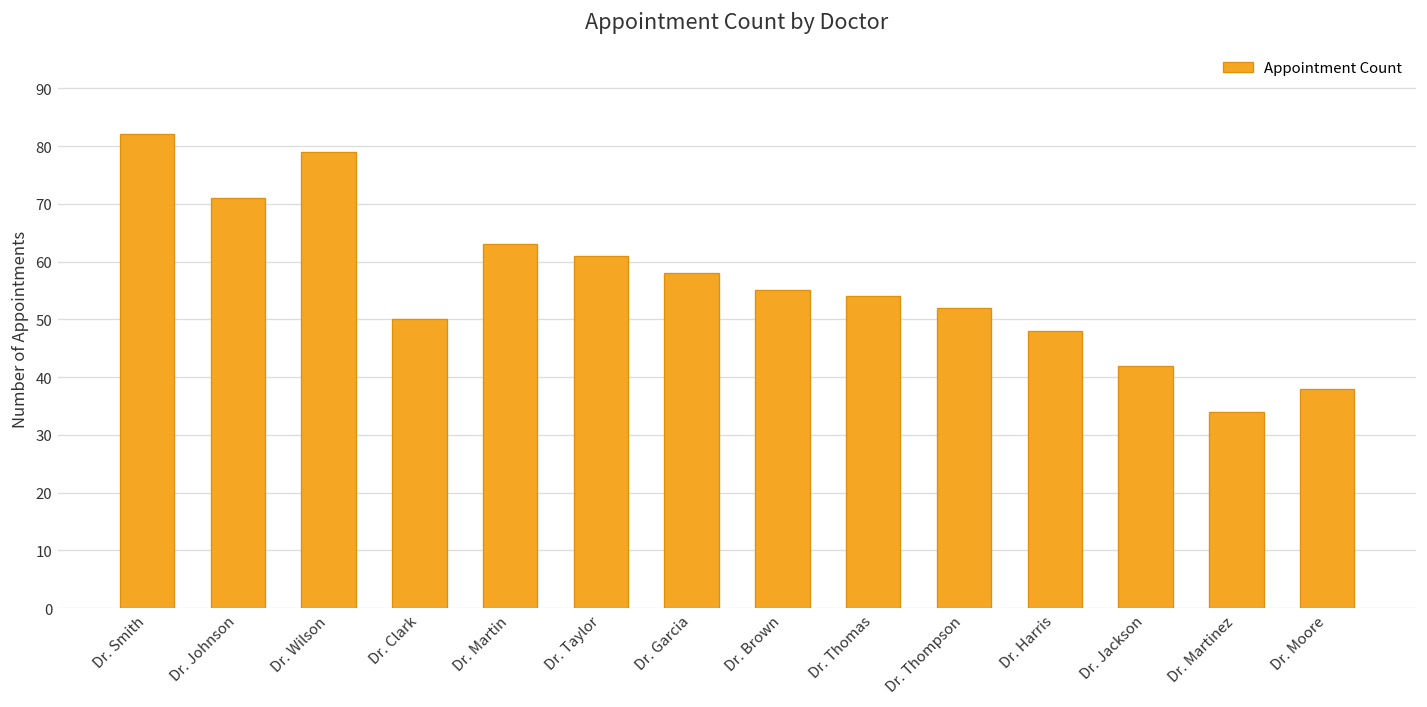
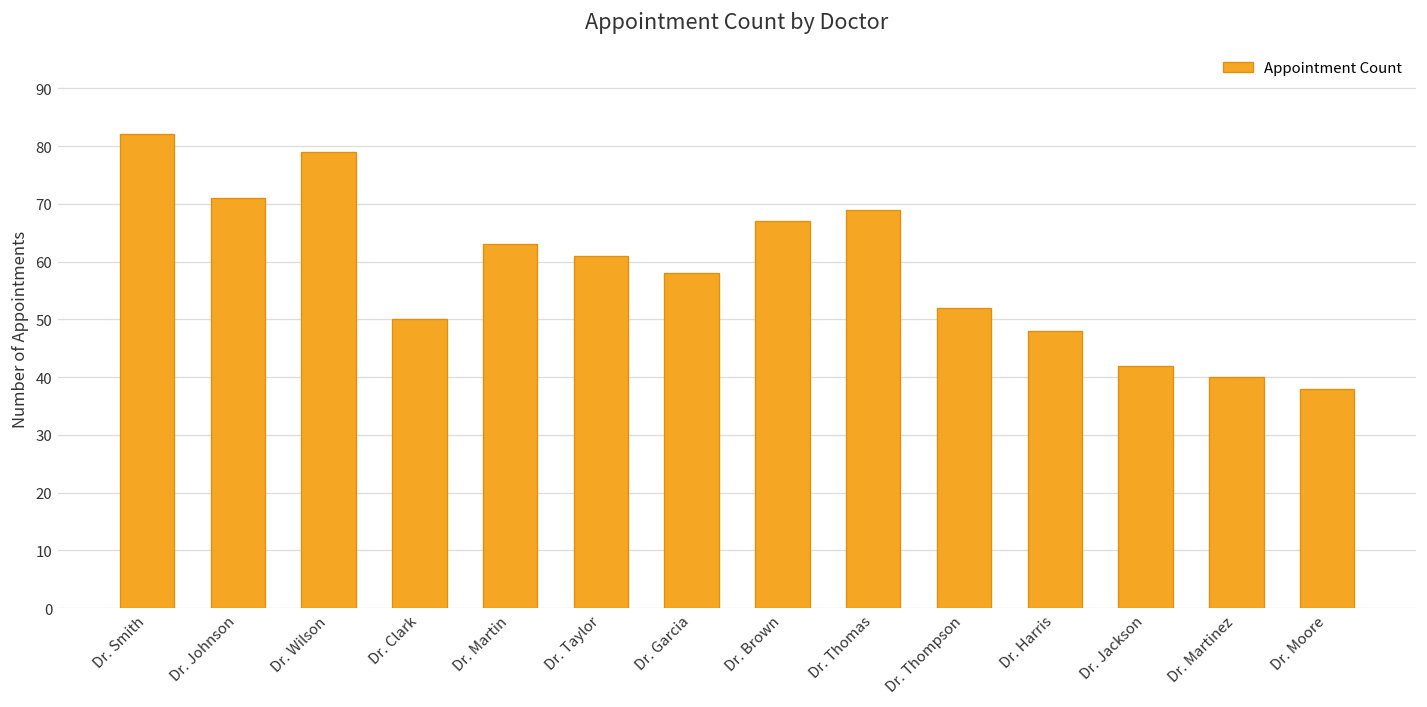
Dr. Brown: 55 -> 67
Dr. Thomas: 54 -> 69
Dr. Martinez: 34 -> 40
